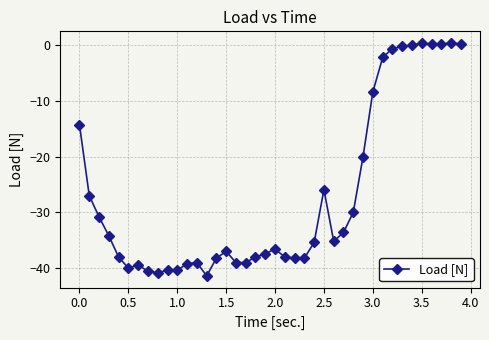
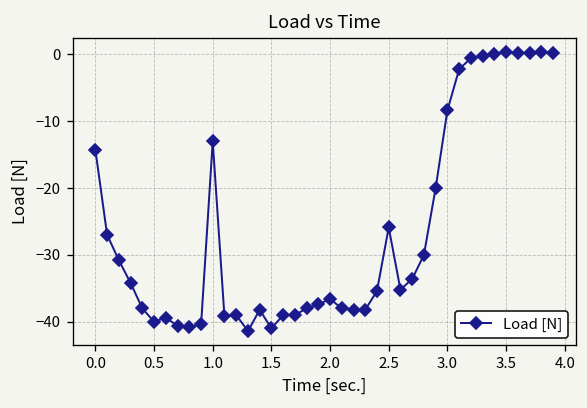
1.0: -40 -> -13
1.5: -37 -> -41
